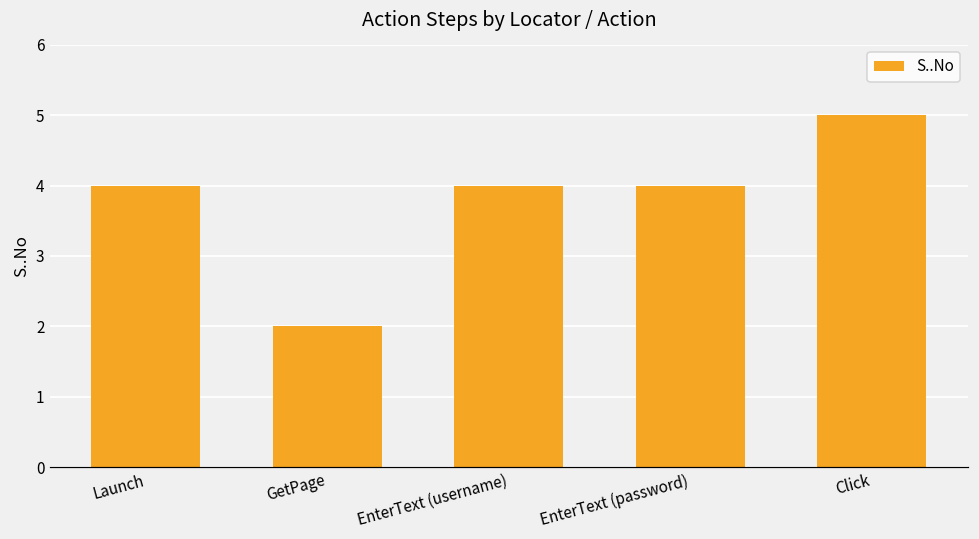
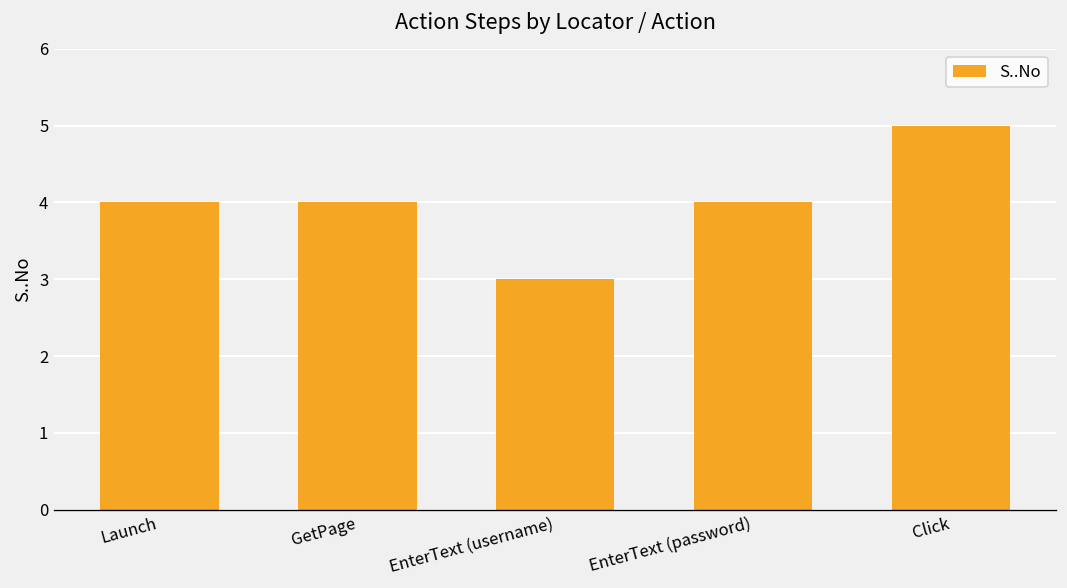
GetPage: 2 -> 4
EnterText (username): 4 -> 3
